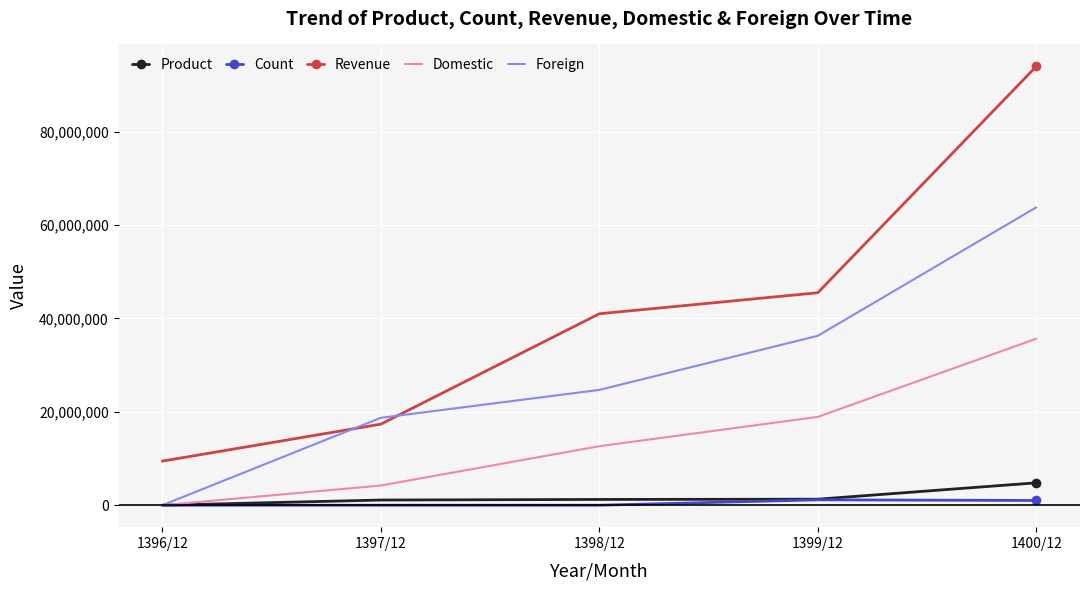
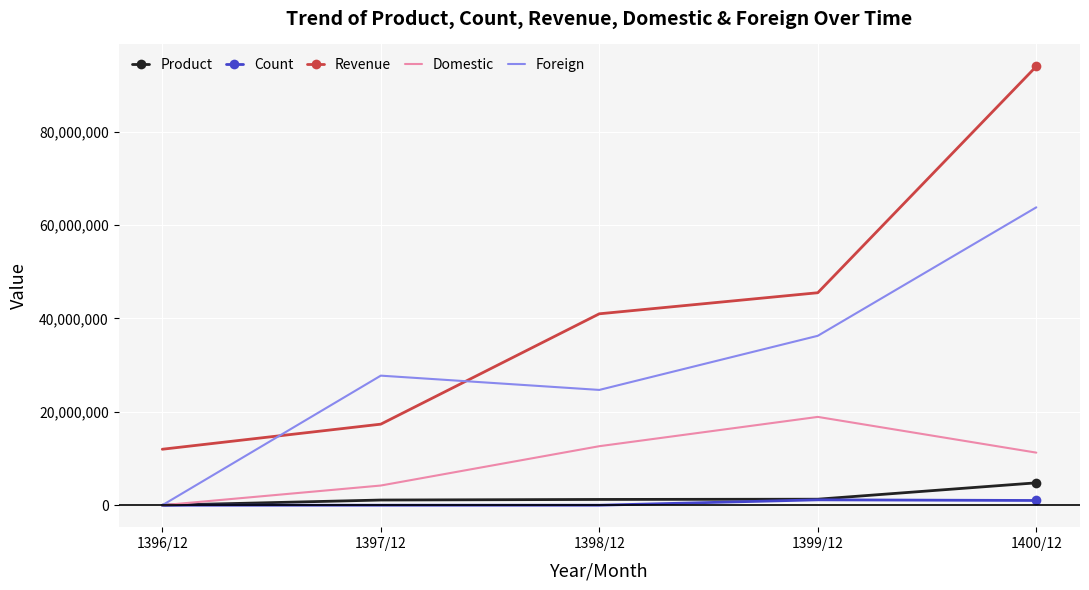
Revenue, 1396/12: 9,000,000 -> 12,000,000
Foreign, 1397/12: 19,000,000 -> 28,000,000
Domestic, 1400/12: 36,000,000 -> 11,000,000
